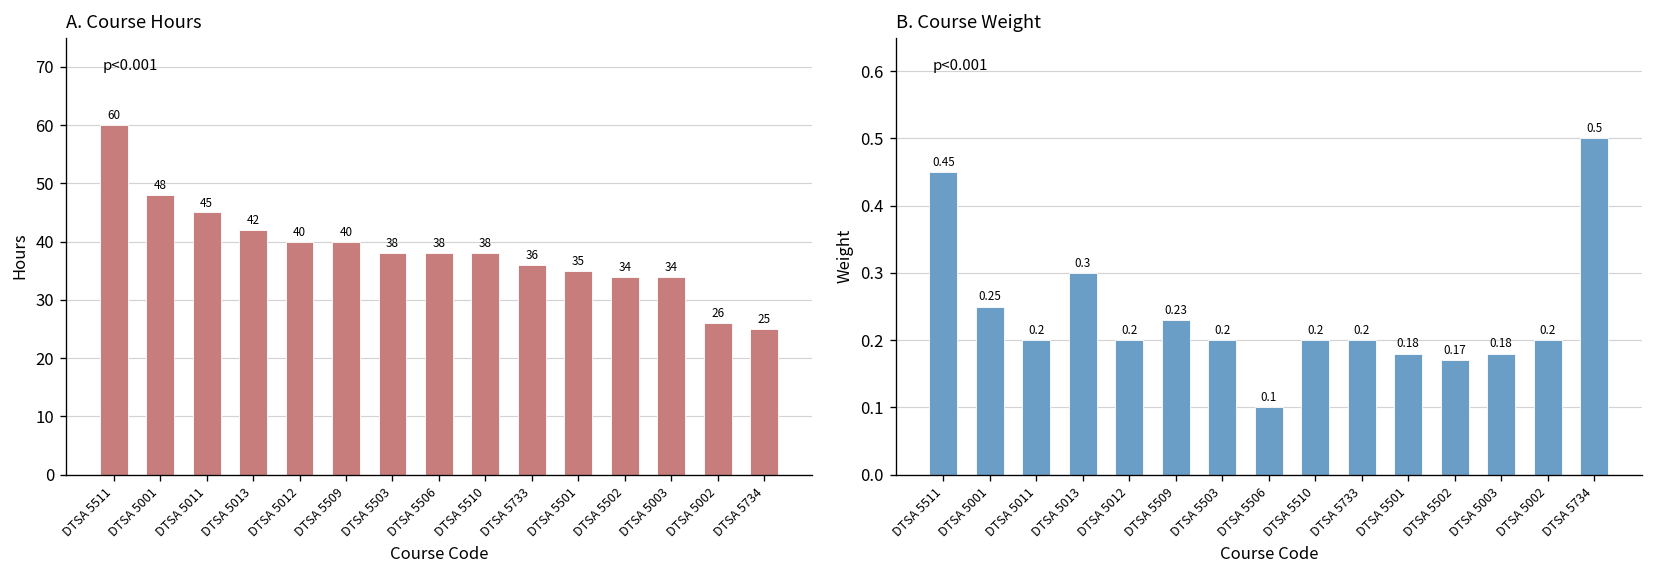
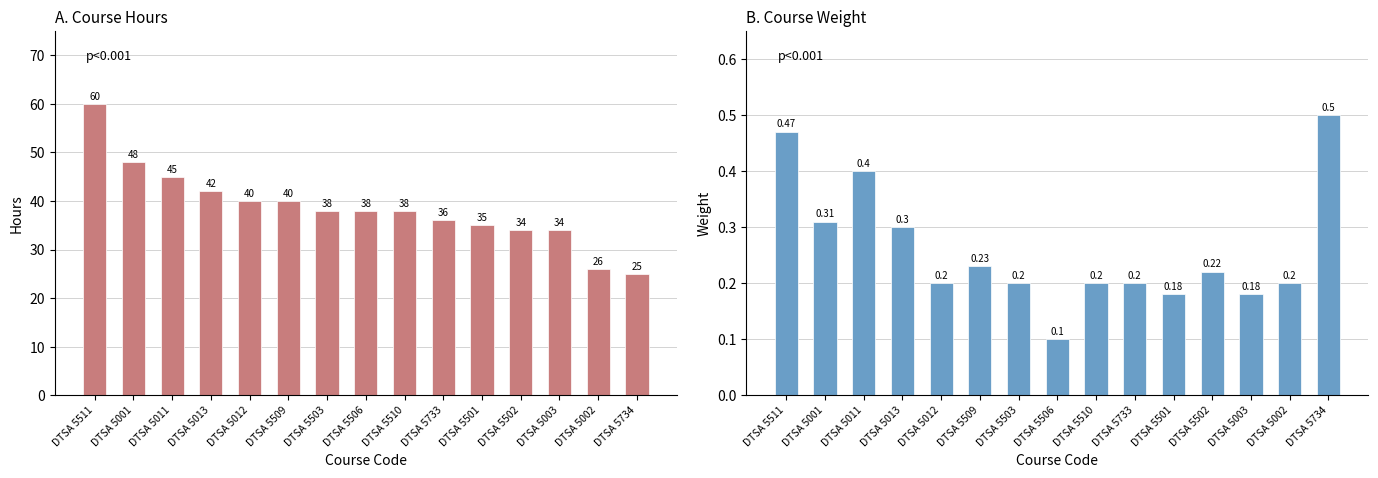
B. Course Weight, DTSA 5511: 0.45 -> 0.47
B. Course Weight, DTSA 5001: 0.25 -> 0.31
B. Course Weight, DTSA 5011: 0.2 -> 0.4
B. Course Weight, DTSA 5502: 0.17 -> 0.22
